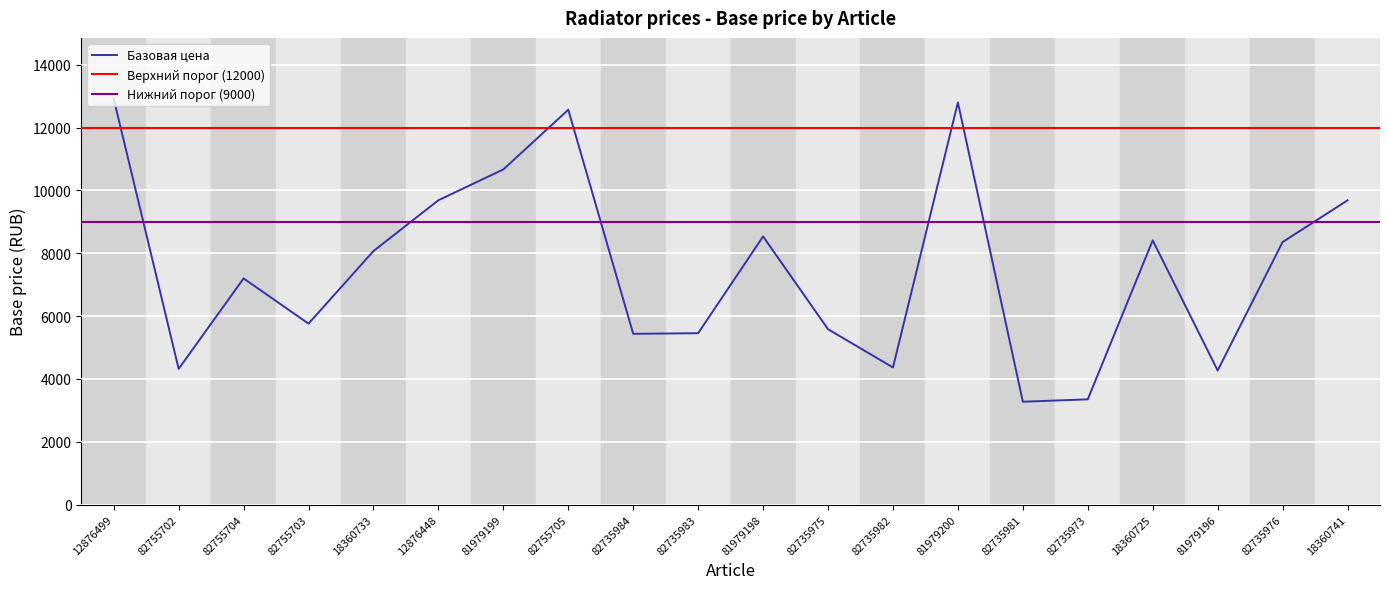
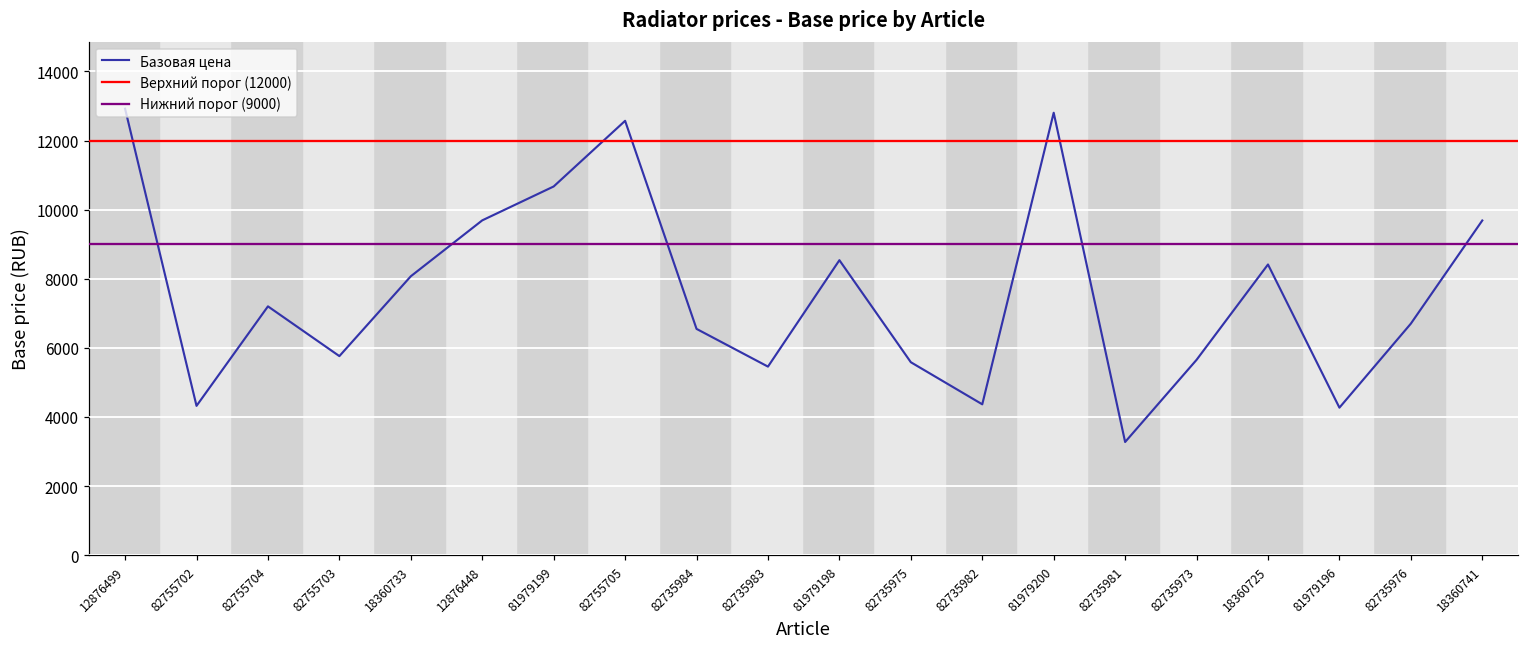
82735984: 5400 -> 6500
82735973: 3400 -> 5700
82735976: 8400 -> 6700
